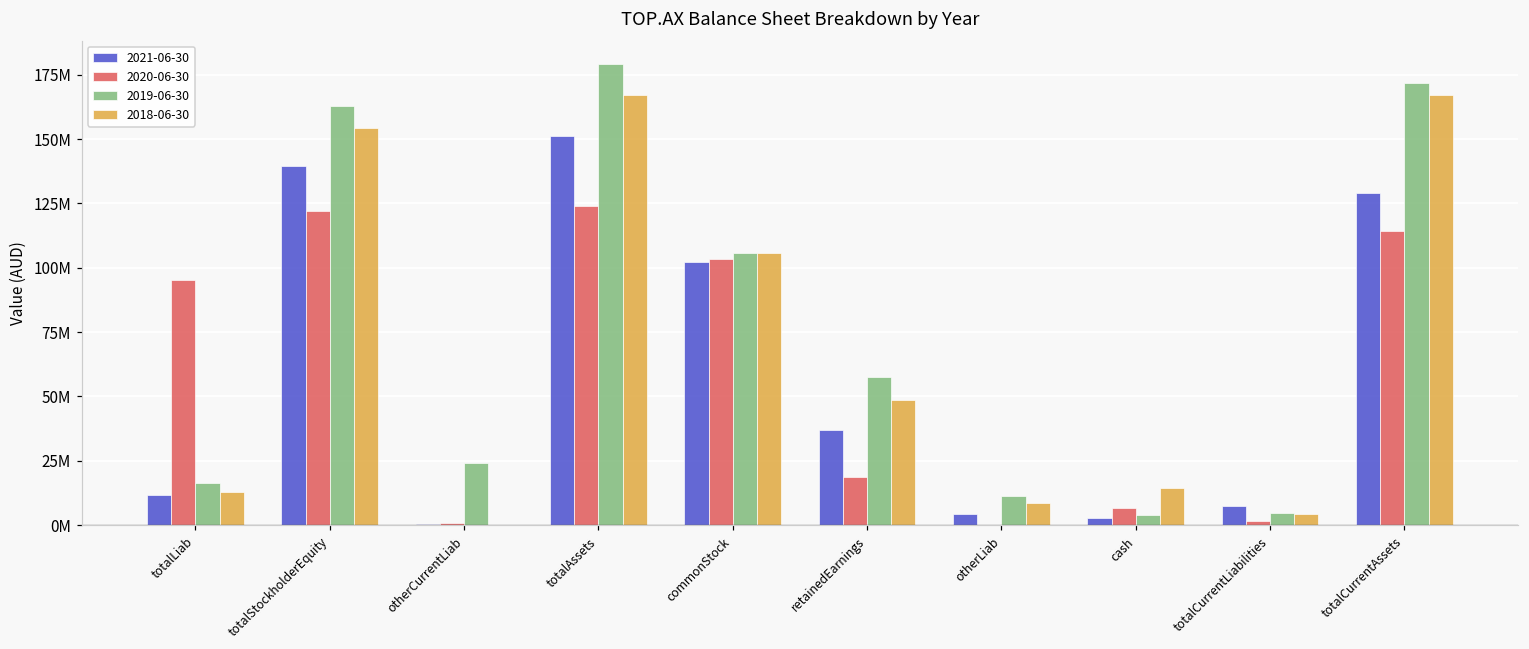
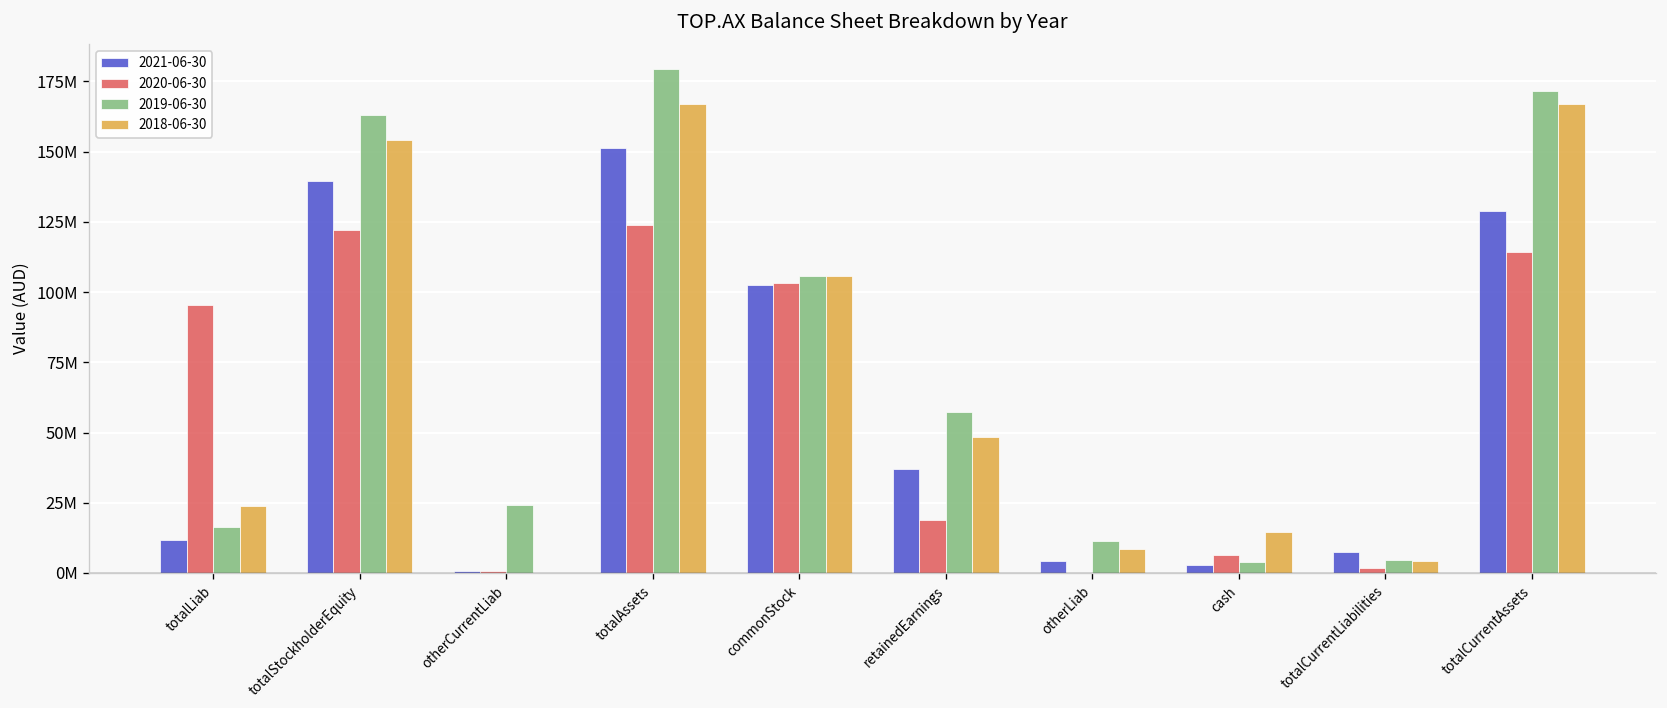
2018-06-30, totalLiab: 13000000 -> 24000000
